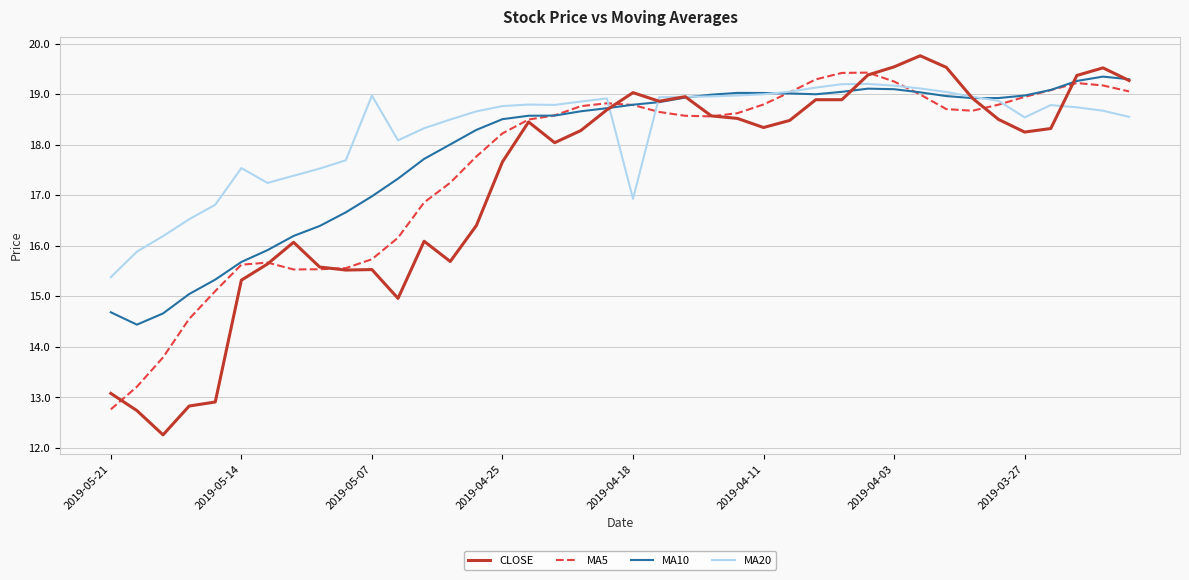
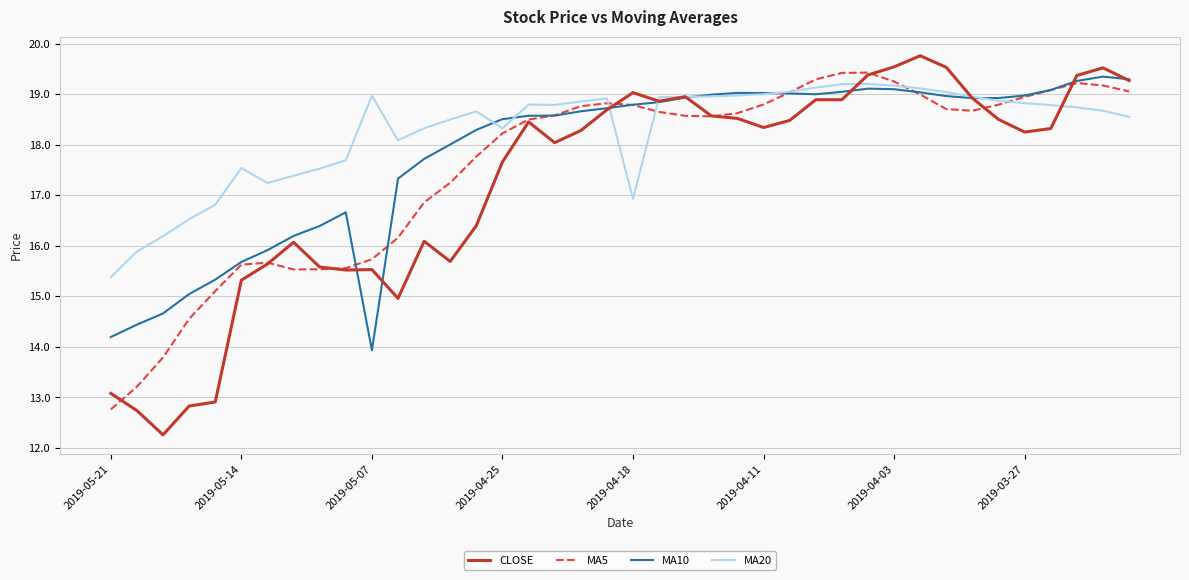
MA10, 2019-05-21: 14.7 -> 14.2
MA10, 2019-05-07: 17.0 -> 13.9
MA20, 2019-04-25: 18.8 -> 18.3
MA20, 2019-03-27: 18.5 -> 18.8
